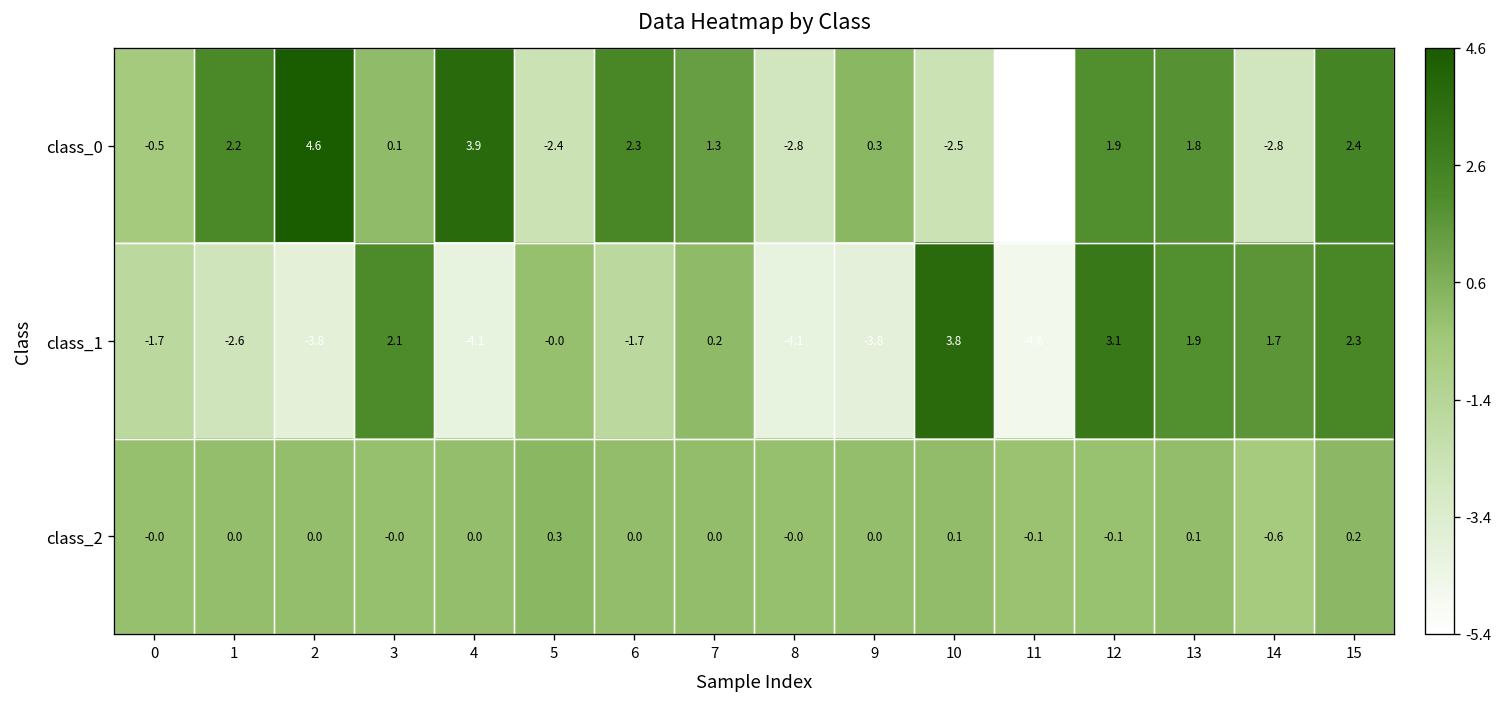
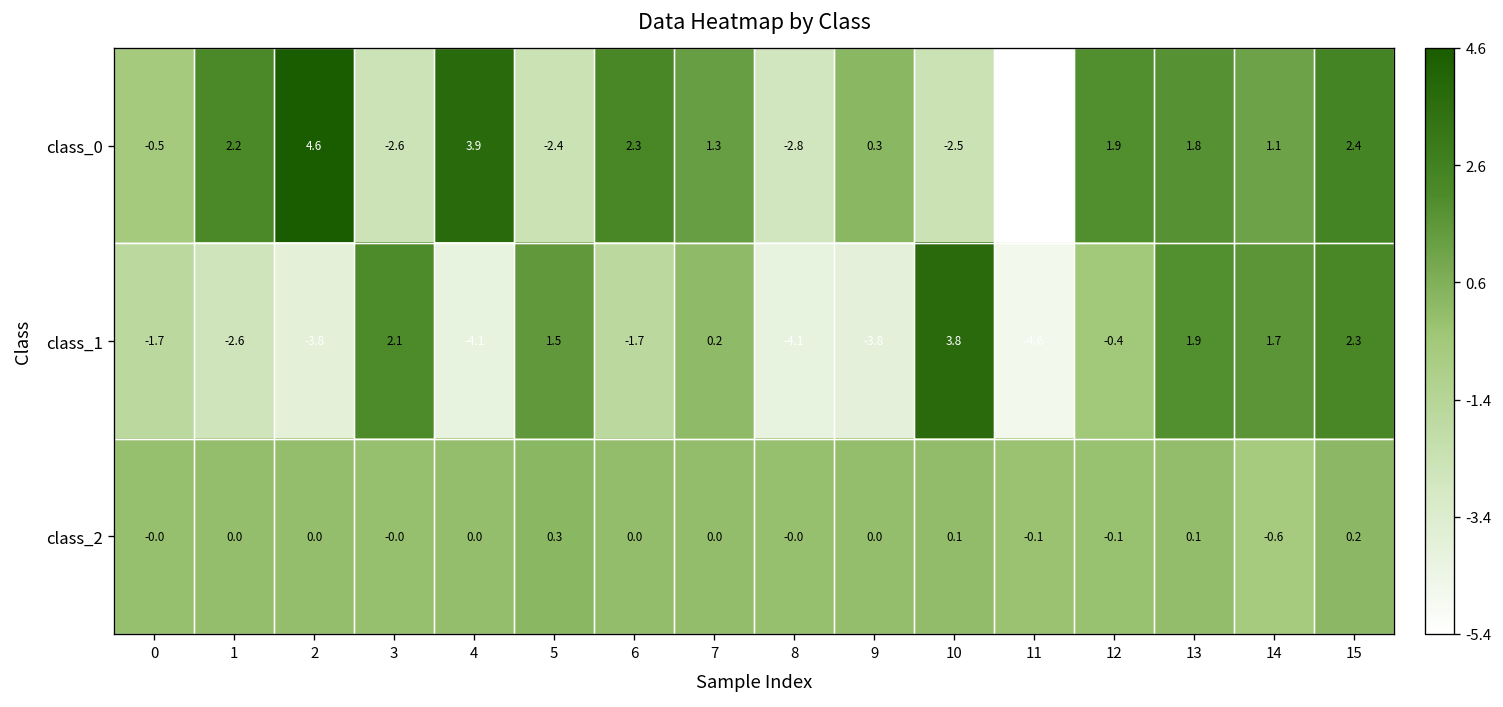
class_0, 3: 0.1 -> -2.6
class_0, 14: -2.8 -> 1.1
class_1, 5: -0.0 -> 1.5
class_1, 12: 3.1 -> -0.4
